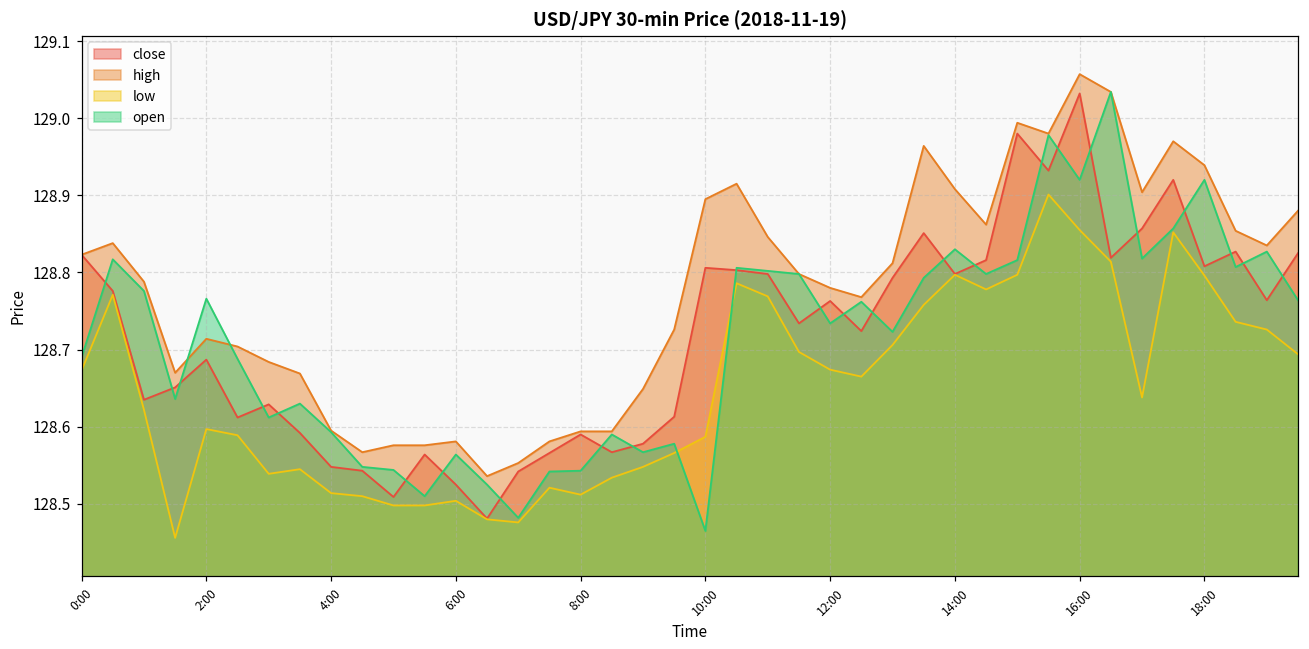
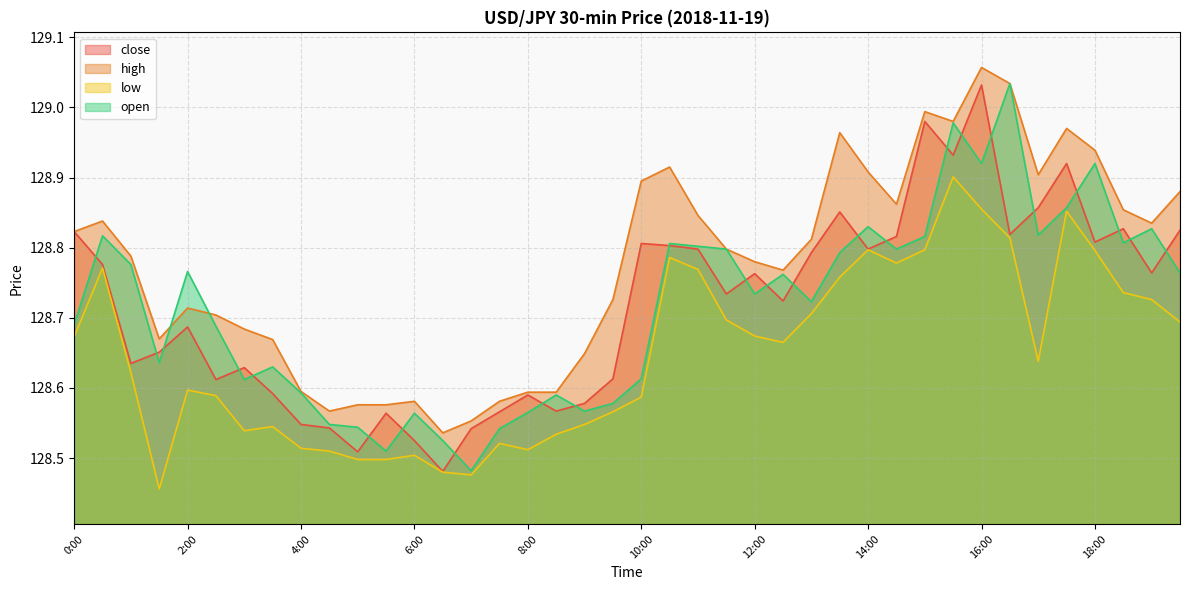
open, 8:00: 128.54 -> 128.57
open, 10:00: 128.47 -> 128.61
